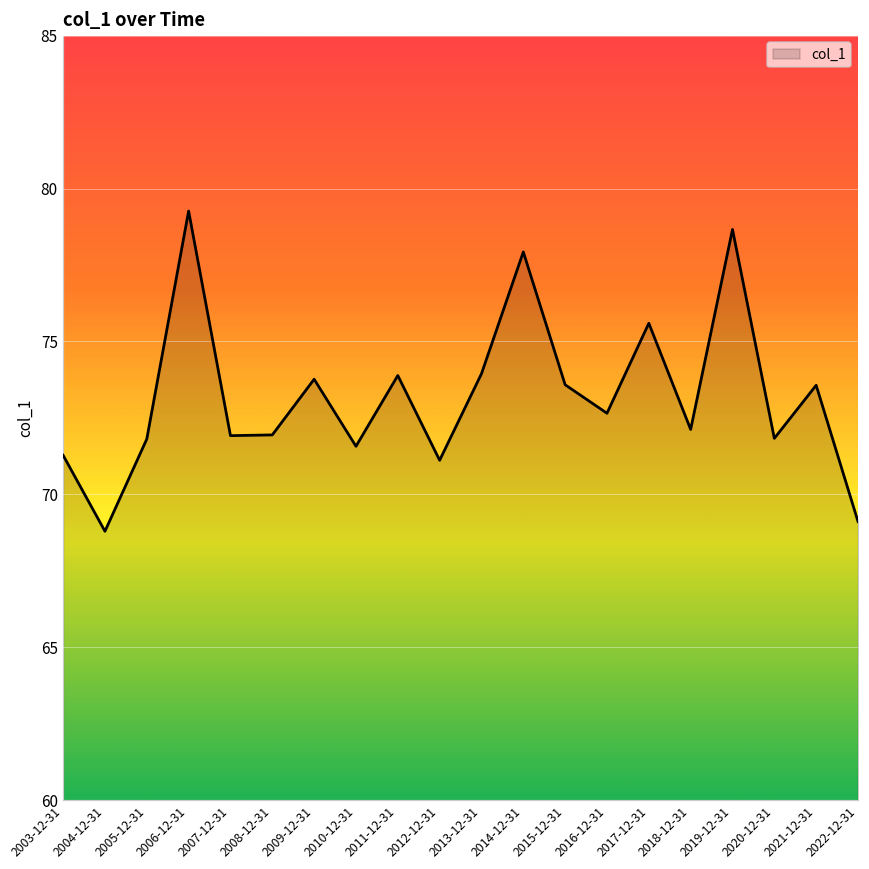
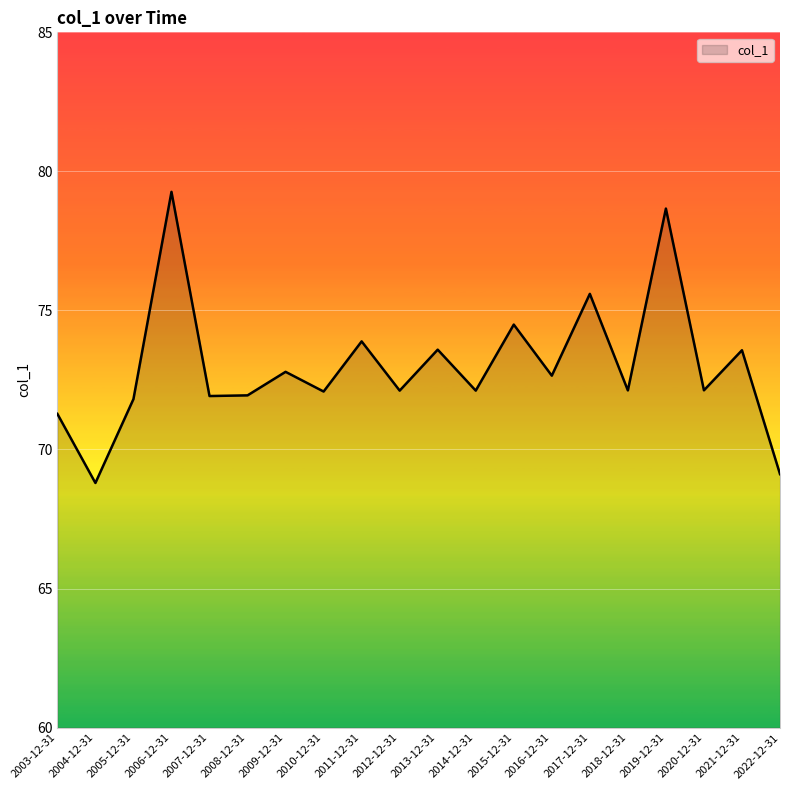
2009-12-31: 73.8 -> 72.8
2010-12-31: 71.6 -> 72.1
2012-12-31: 71.1 -> 72.1
2013-12-31: 73.9 -> 73.6
2014-12-31: 77.9 -> 72.1
2015-12-31: 73.6 -> 74.5
2020-12-31: 71.8 -> 72.1
